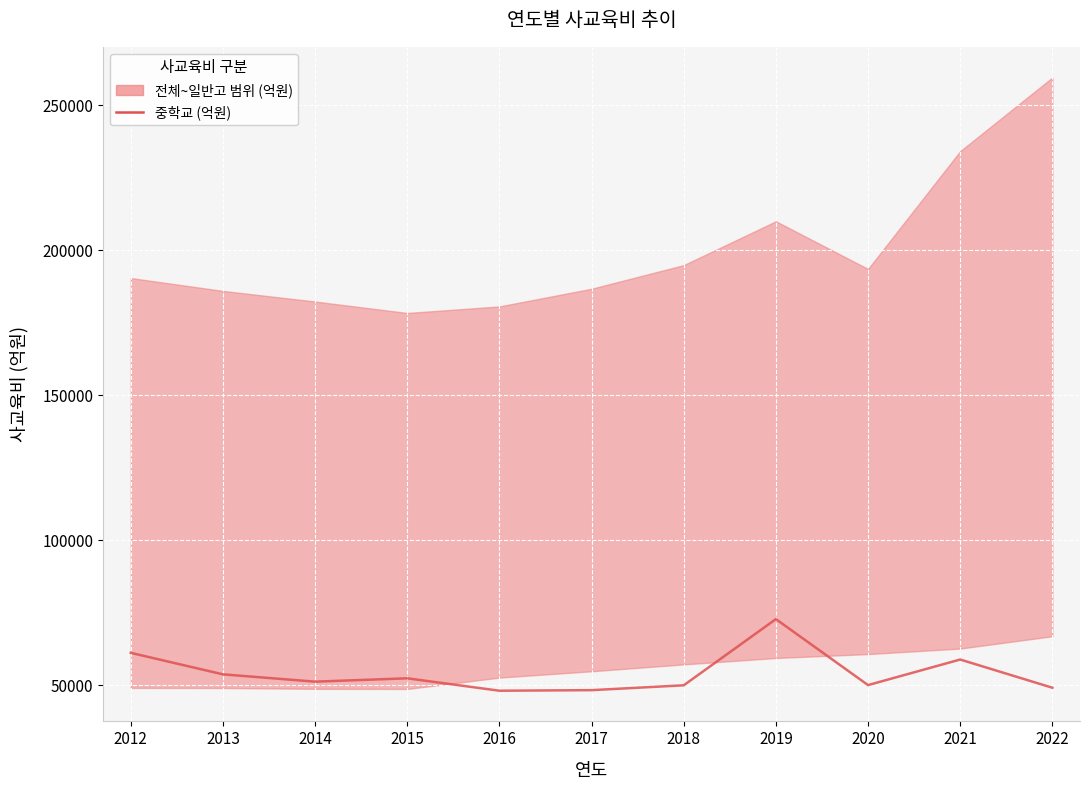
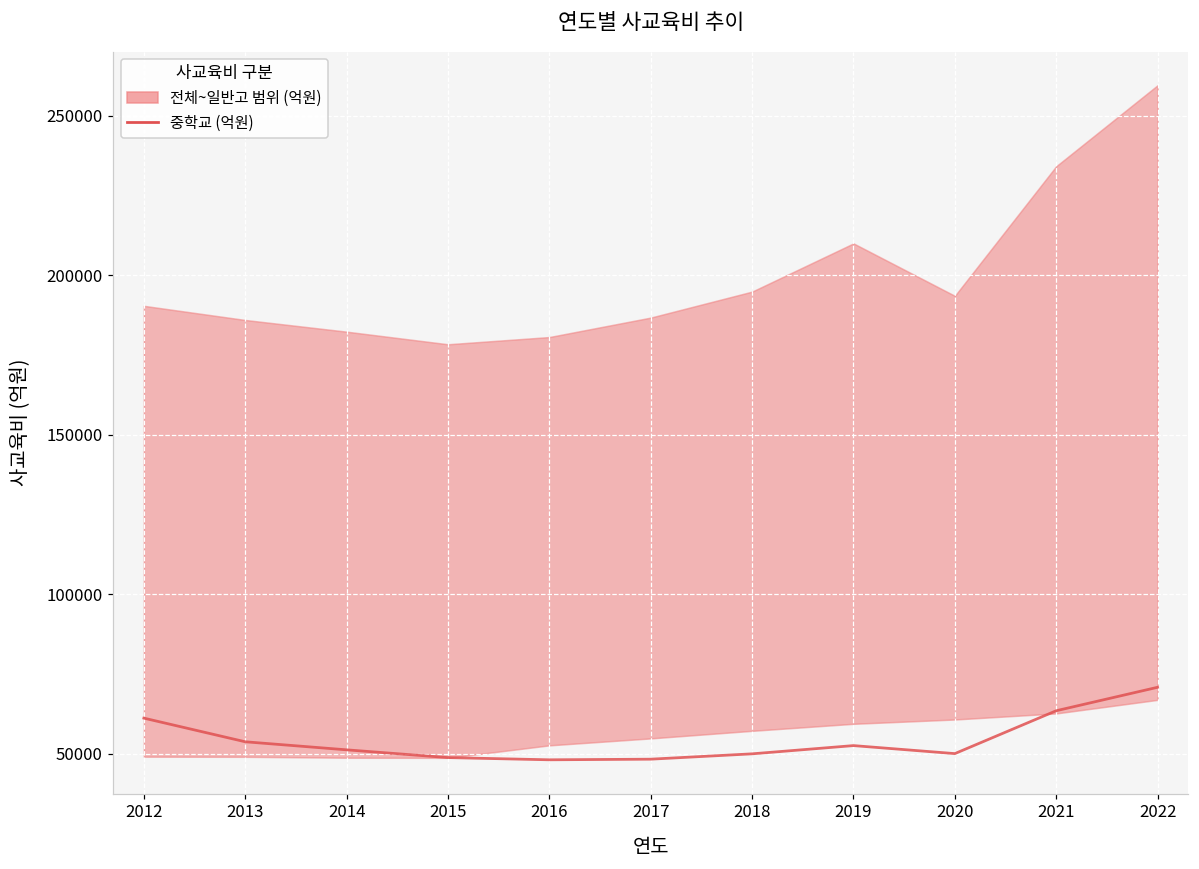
중학교 (억원), 2015: 52000 -> 49000
중학교 (억원), 2019: 73000 -> 53000
중학교 (억원), 2021: 59000 -> 63000
중학교 (억원), 2022: 49000 -> 71000
